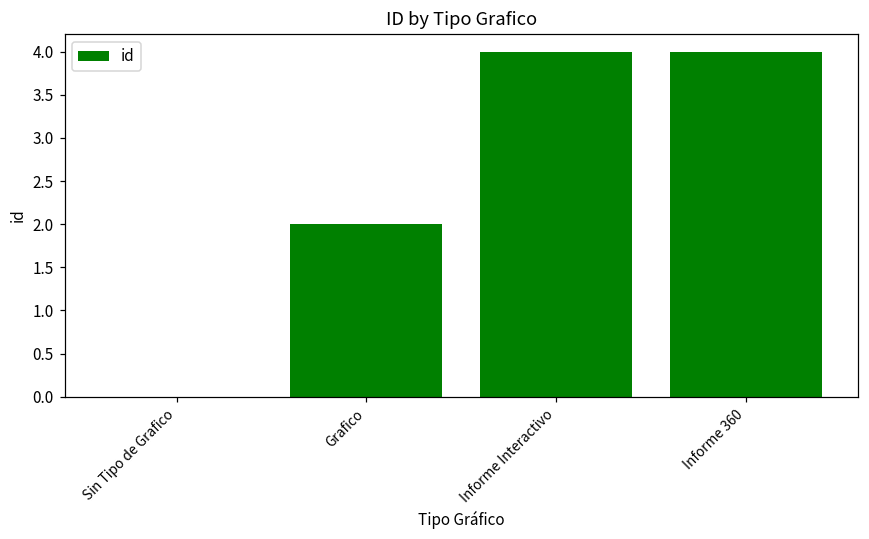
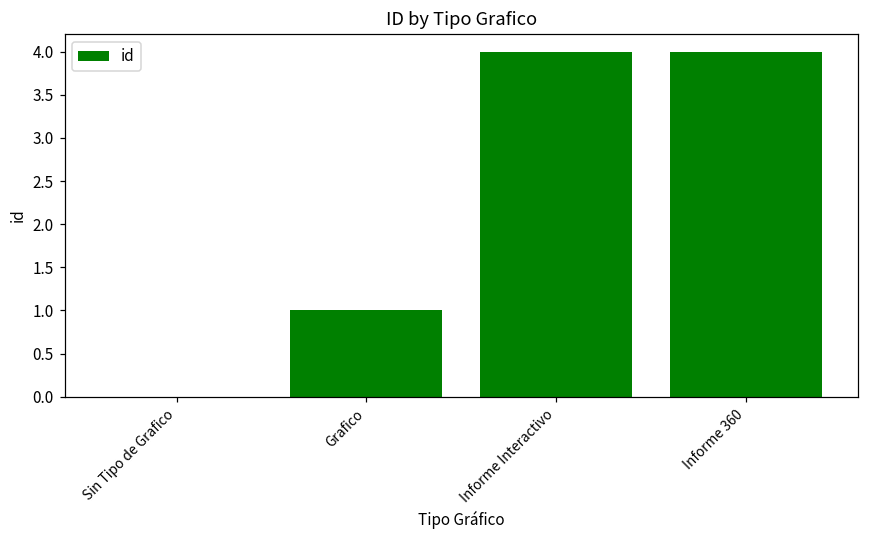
Grafico: 2 -> 1
